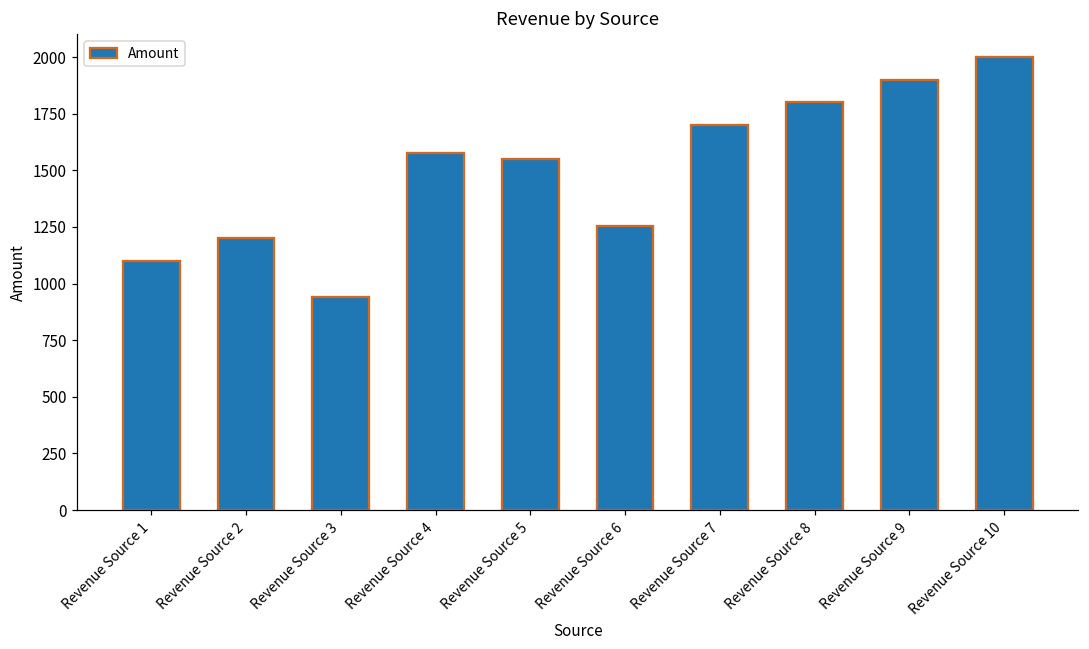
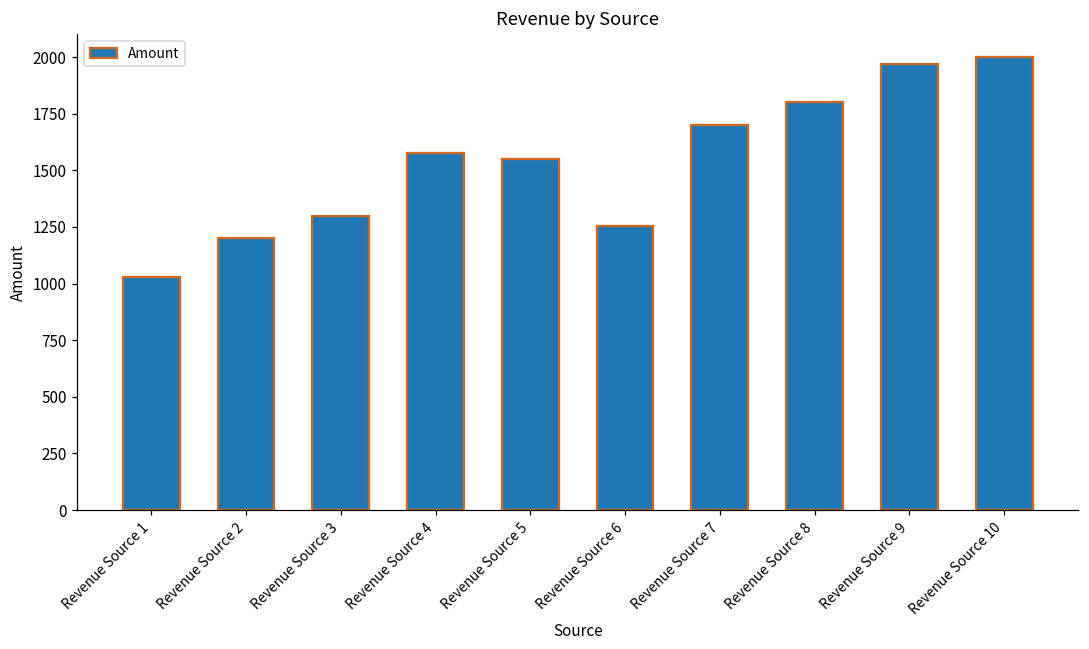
Revenue Source 1: 1100 -> 1030
Revenue Source 3: 940 -> 1300
Revenue Source 9: 1900 -> 1970
